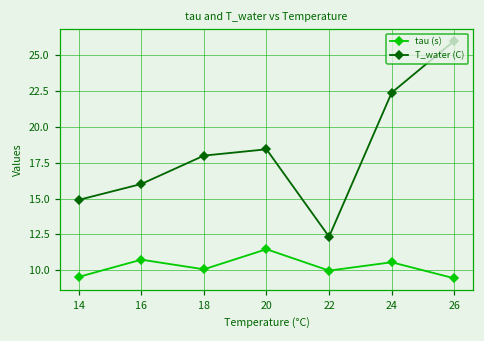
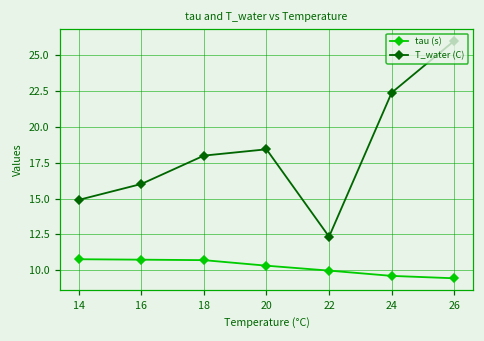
tau (s), 14: 9.5 -> 10.8
tau (s), 18: 10.1 -> 10.7
tau (s), 20: 11.5 -> 10.3
tau (s), 24: 10.6 -> 9.6
